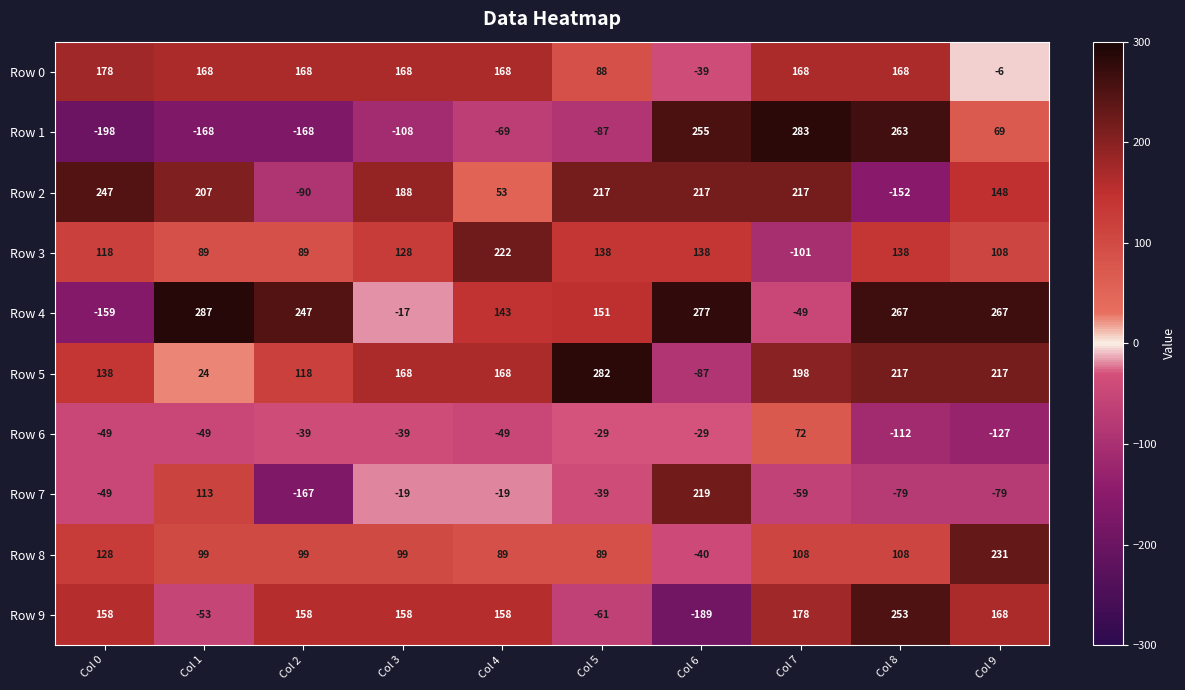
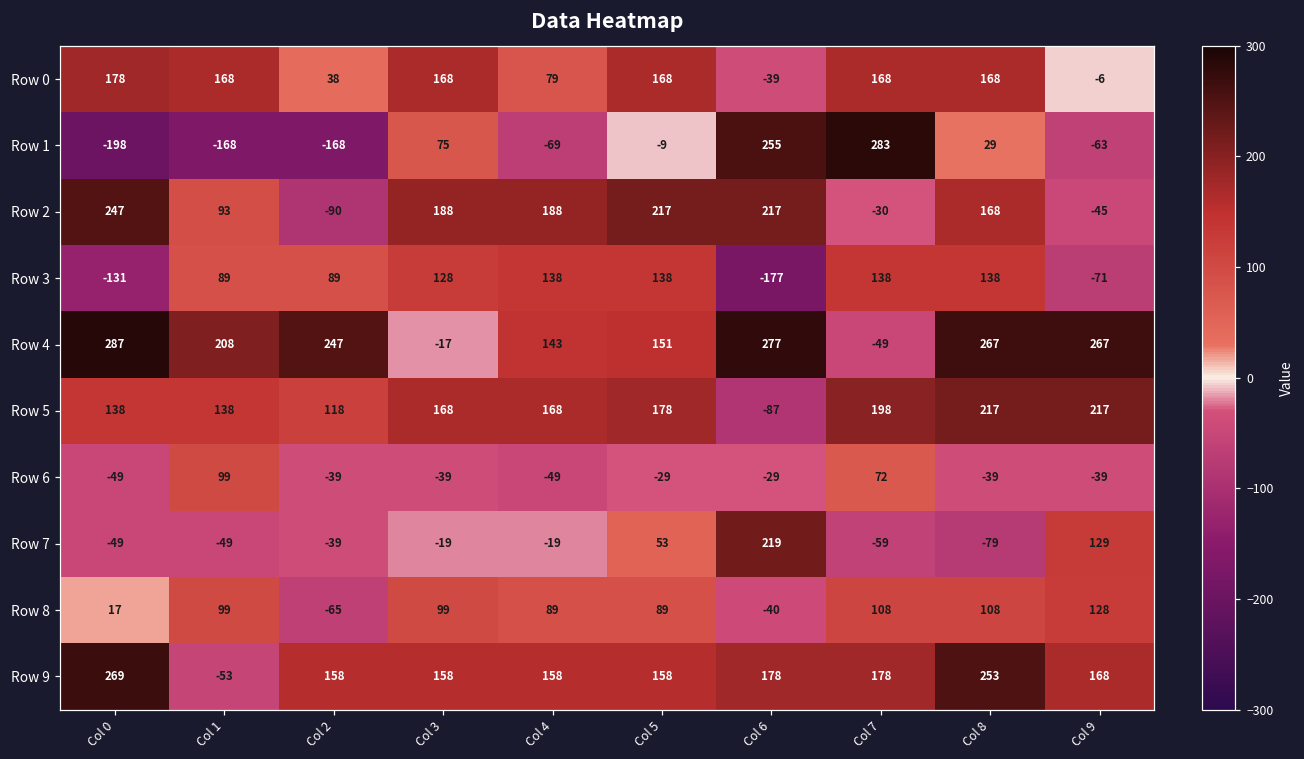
Row 0, Col 2: 168 -> 38
Row 0, Col 4: 168 -> 79
Row 0, Col 5: 88 -> 168
Row 1, Col 3: -108 -> 75
Row 1, Col 5: -87 -> -9
Row 1, Col 8: 263 -> 29
Row 1, Col 9: 69 -> -63
Row 2, Col 1: 207 -> 93
Row 2, Col 4: 53 -> 188
Row 2, Col 7: 217 -> -30
Row 2, Col 8: -152 -> 168
Row 2, Col 9: 148 -> -45
Row 3, Col 0: 118 -> -131
Row 3, Col 4: 222 -> 138
Row 3, Col 6: 138 -> -177
Row 3, Col 7: -101 -> 138
Row 3, Col 9: 108 -> -71
Row 4, Col 0: -159 -> 287
Row 4, Col 1: 287 -> 208
Row 5, Col 1: 24 -> 138
Row 5, Col 5: 282 -> 178
Row 6, Col 1: -49 -> 99
Row 6, Col 8: -112 -> -39
Row 6, Col 9: -127 -> -39
Row 7, Col 1: 113 -> -49
Row 7, Col 2: -167 -> -39
Row 7, Col 5: -39 -> 53
Row 7, Col 9: -79 -> 129
Row 8, Col 0: 128 -> 17
Row 8, Col 2: 99 -> -65
Row 8, Col 9: 231 -> 128
Row 9, Col 0: 158 -> 269
Row 9, Col 5: -61 -> 158
Row 9, Col 6: -189 -> 178
